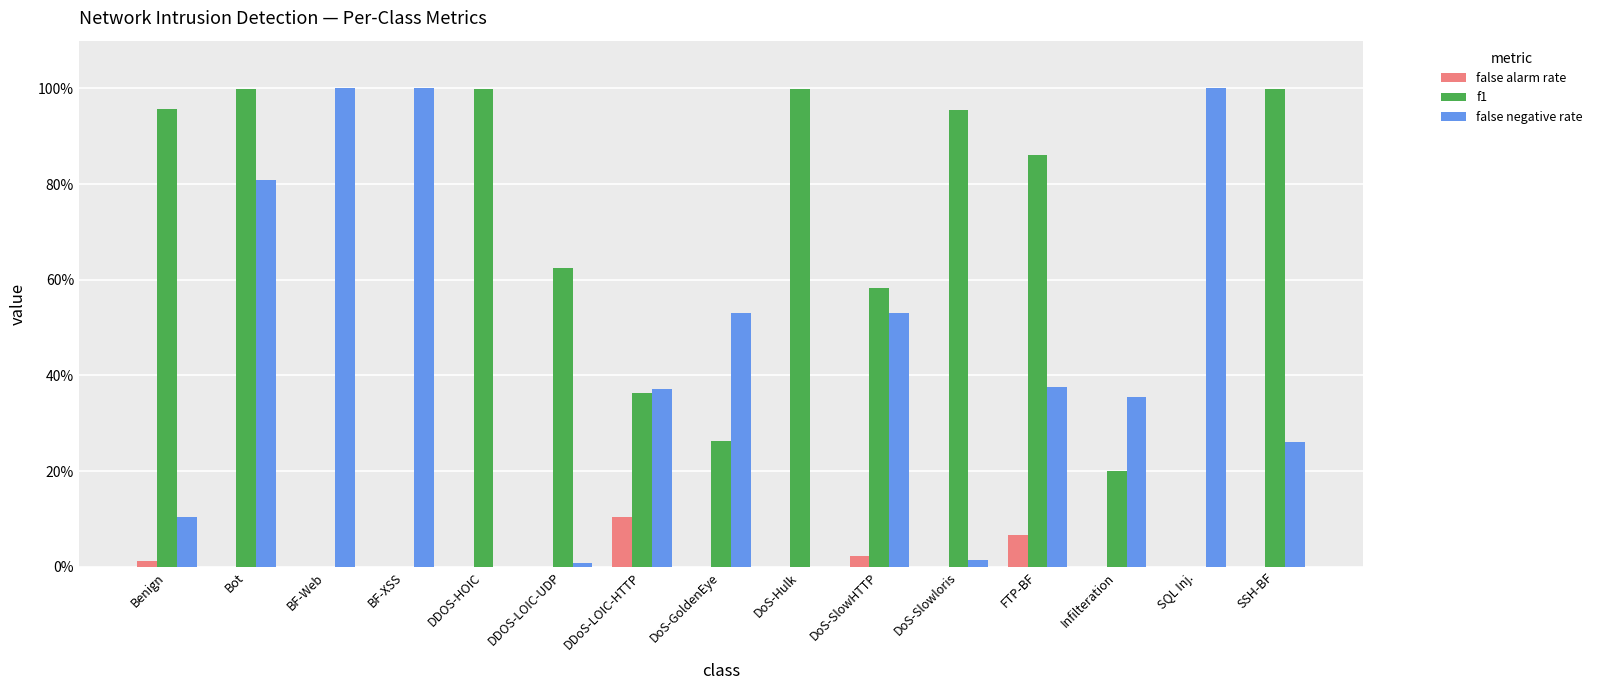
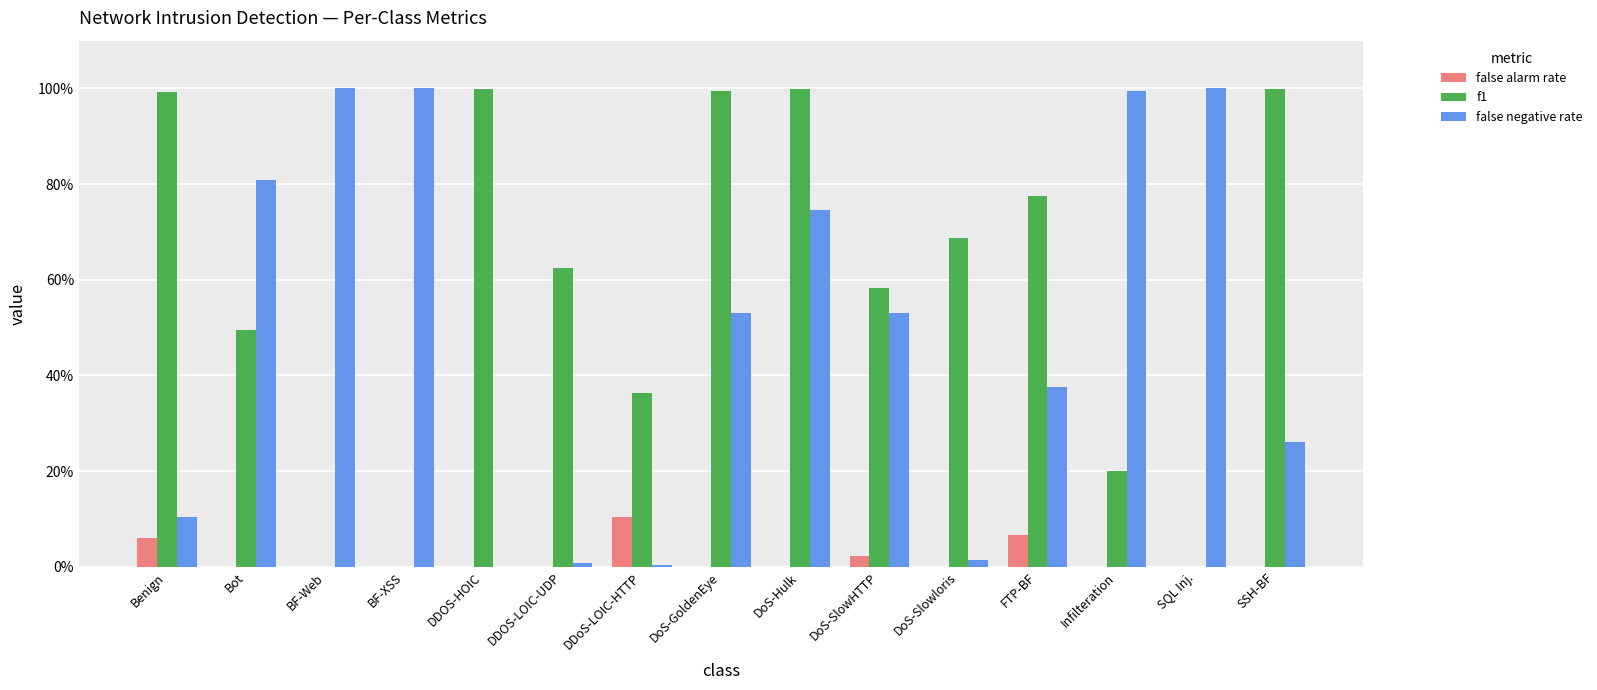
false alarm rate, Benign: 1% -> 6%
f1, Benign: 96% -> 99%
f1, Bot: 100% -> 50%
false negative rate, DDoS-LOIC-HTTP: 37% -> 0%
f1, DoS-GoldenEye: 26% -> 100%
false negative rate, DoS-Hulk: 0% -> 75%
f1, DoS-Slowloris: 95% -> 69%
f1, FTP-BF: 86% -> 77%
false negative rate, Infilteration: 35% -> 99%
